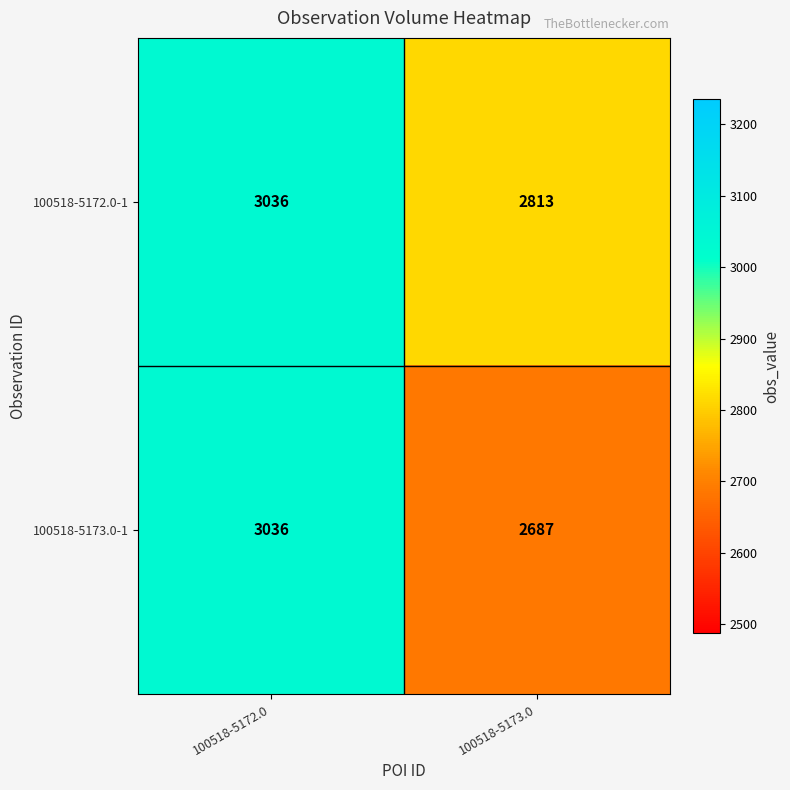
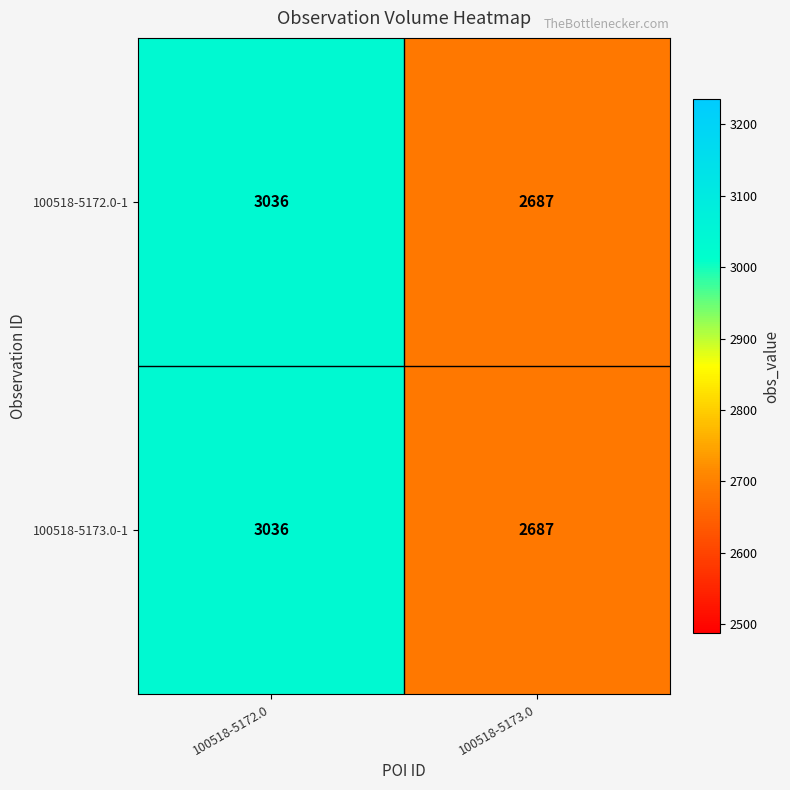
100518-5172.0-1, 100518-5173.0: 2813 -> 2687
